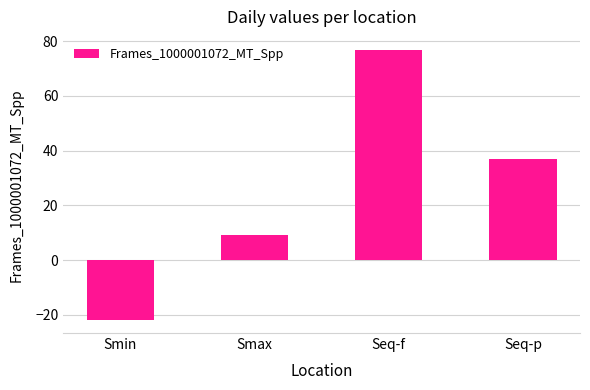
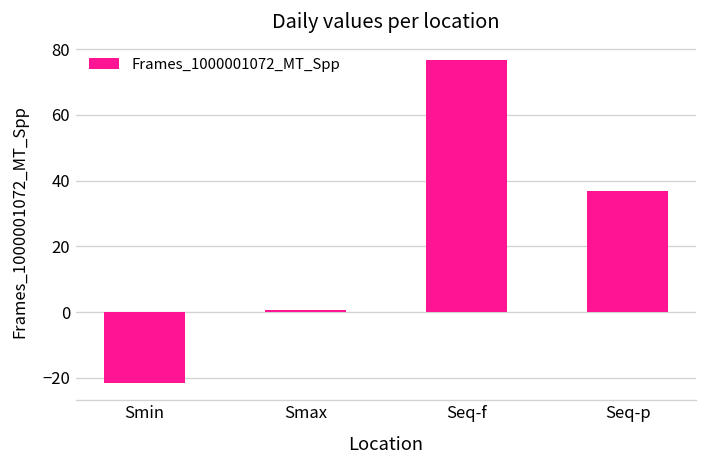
Smax: 9 -> 1
